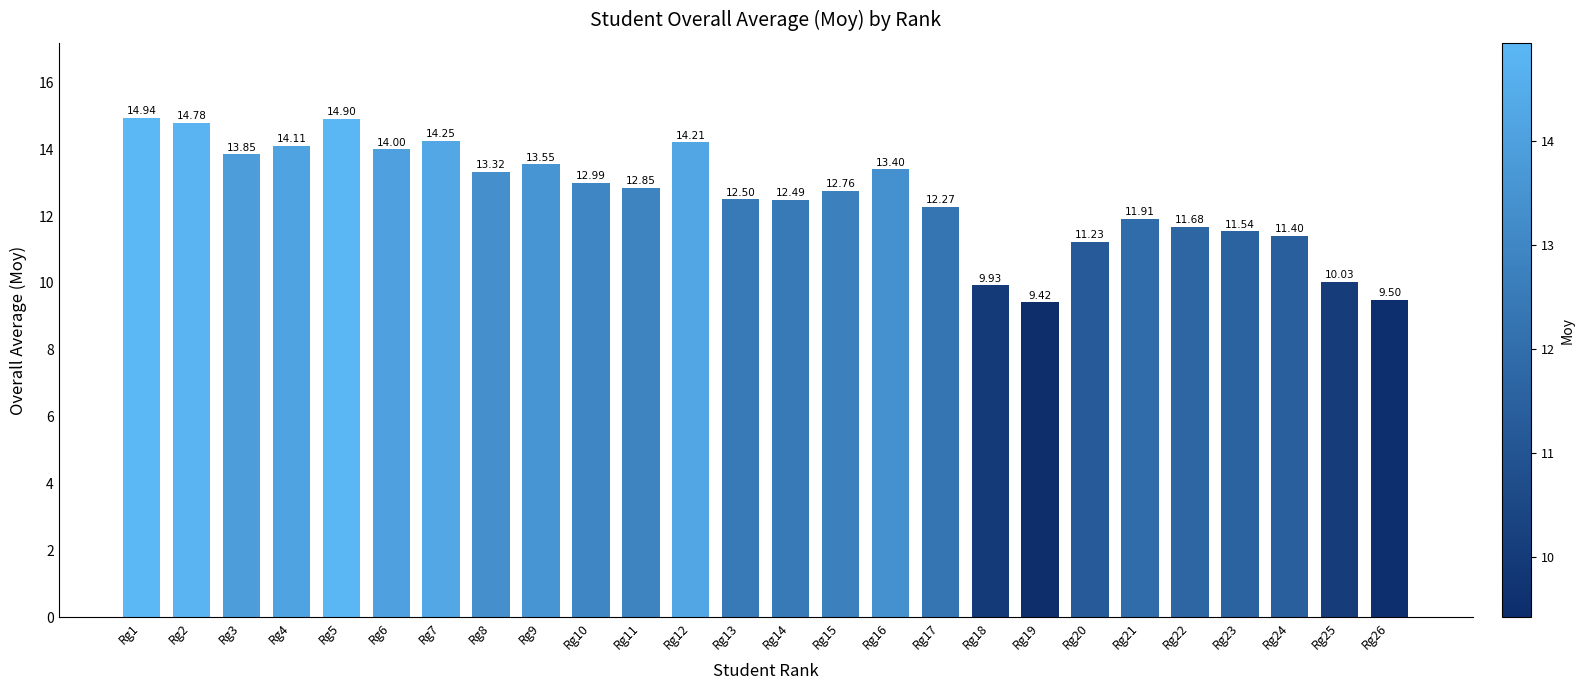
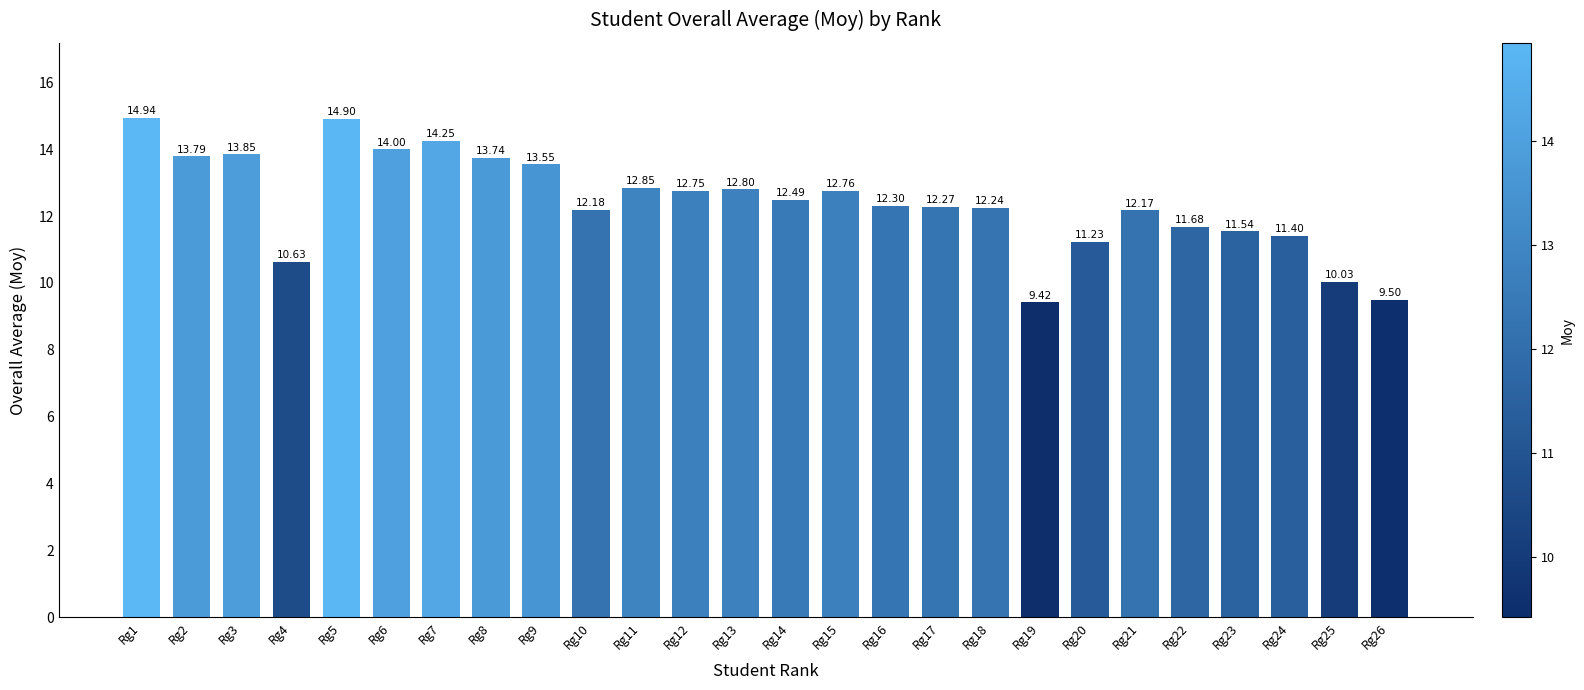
Rg2: 14.78 -> 13.79
Rg4: 14.11 -> 10.63
Rg8: 13.32 -> 13.74
Rg10: 12.99 -> 12.18
Rg12: 14.21 -> 12.75
Rg13: 12.50 -> 12.80
Rg16: 13.40 -> 12.30
Rg18: 9.93 -> 12.24
Rg21: 11.91 -> 12.17
